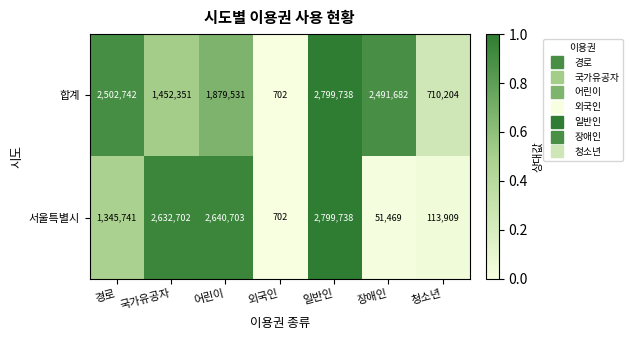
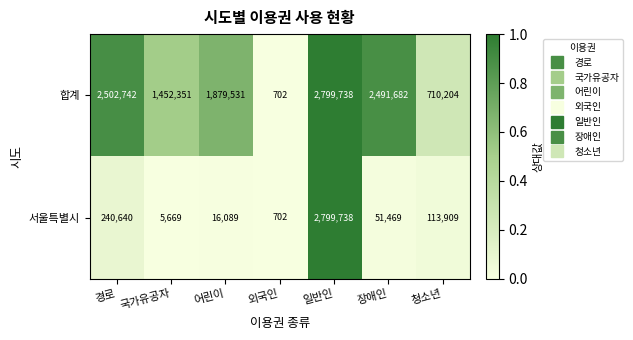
서울특별시, 경로: 1,345,741 -> 240,640
서울특별시, 국가유공자: 2,632,702 -> 5,669
서울특별시, 어린이: 2,640,703 -> 16,089
